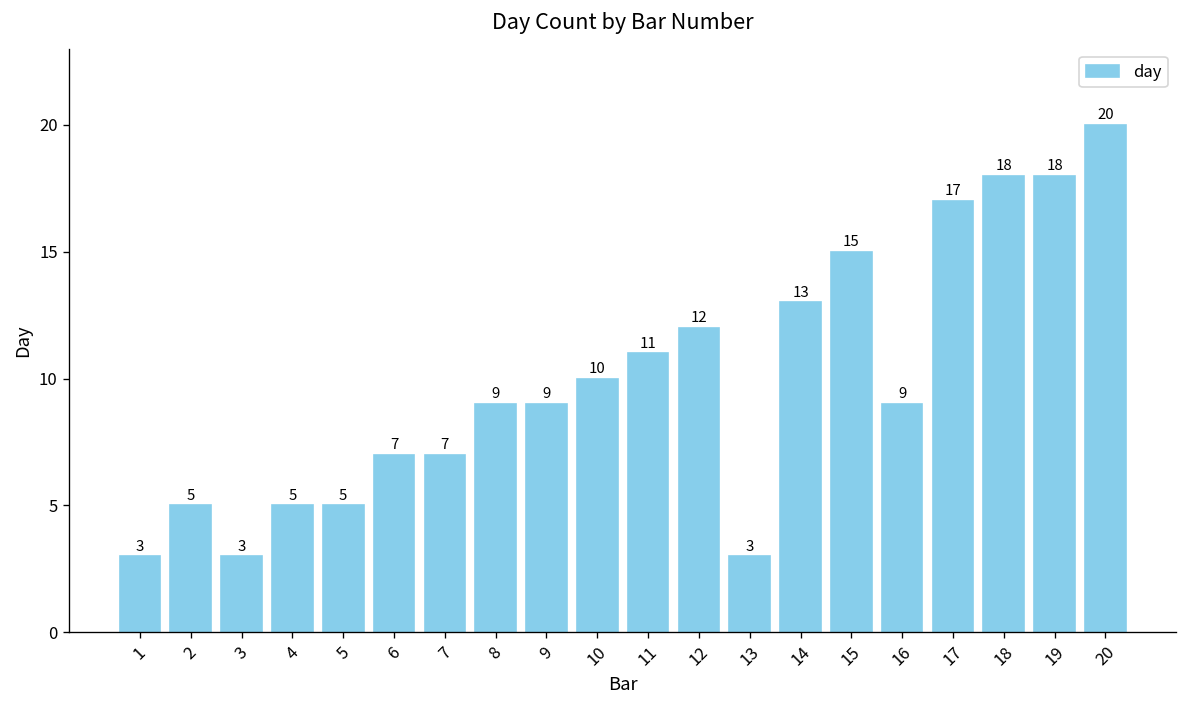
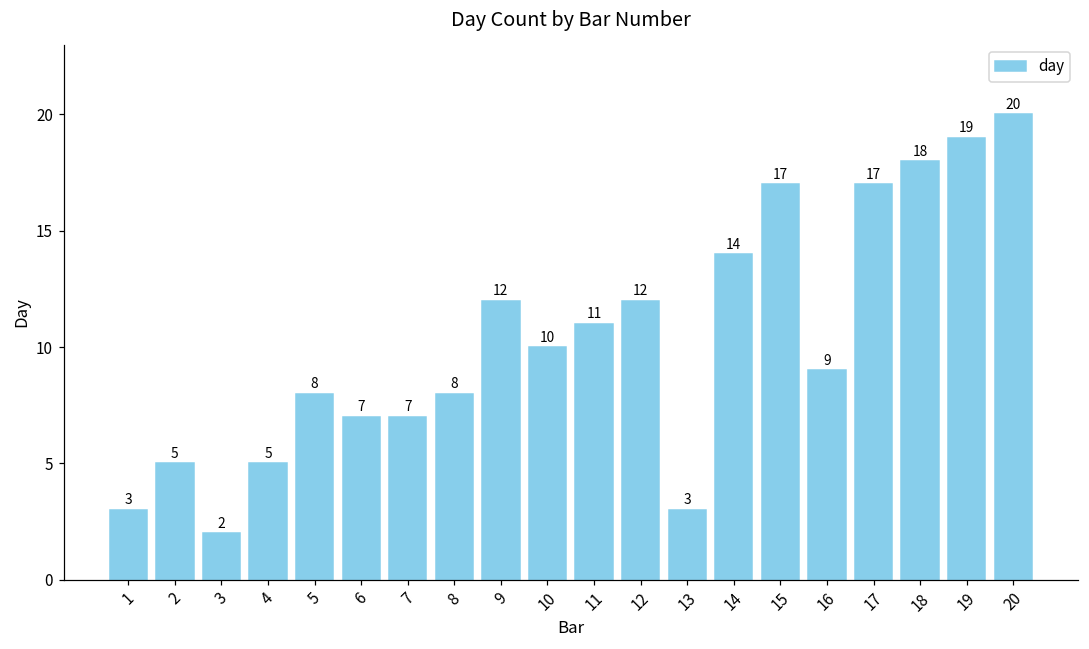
3: 3 -> 2
5: 5 -> 8
8: 9 -> 8
9: 9 -> 12
14: 13 -> 14
15: 15 -> 17
19: 18 -> 19
